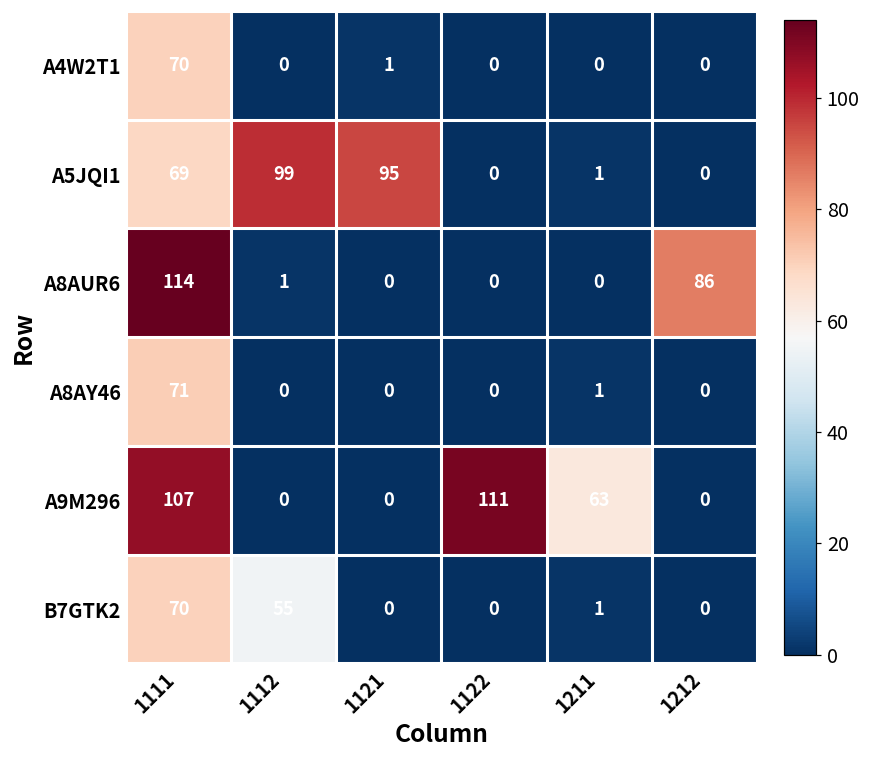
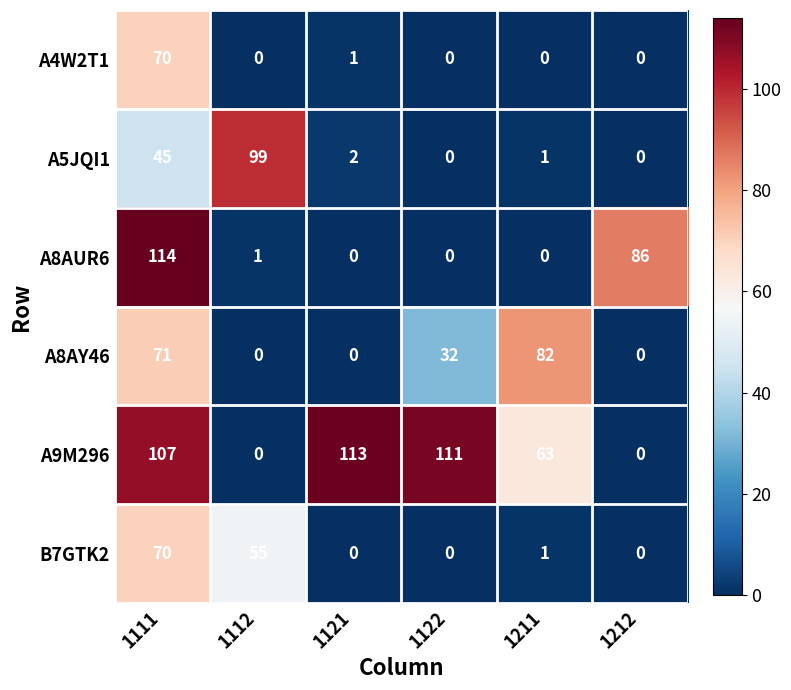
A5JQI1, 1111: 69 -> 45
A5JQI1, 1121: 95 -> 2
A8AY46, 1122: 0 -> 32
A8AY46, 1211: 1 -> 82
A9M296, 1121: 0 -> 113
